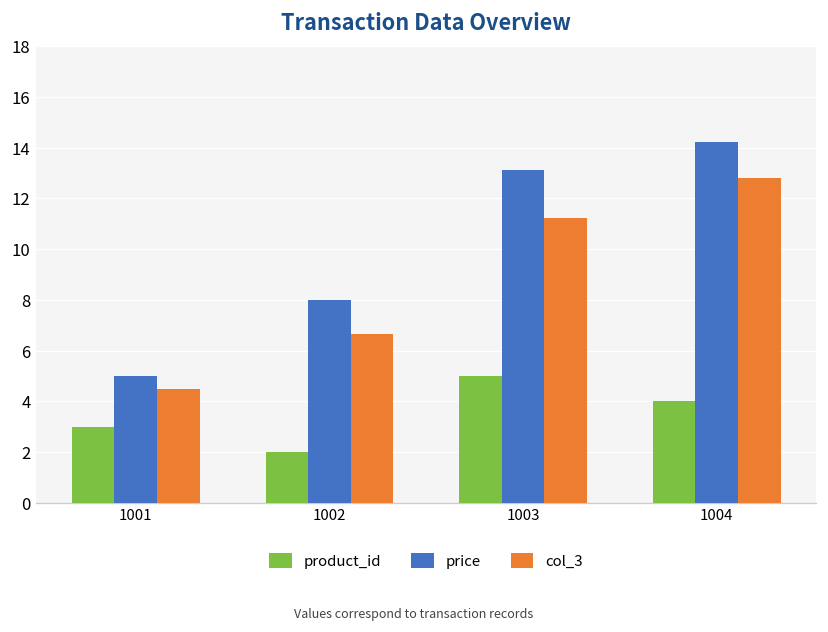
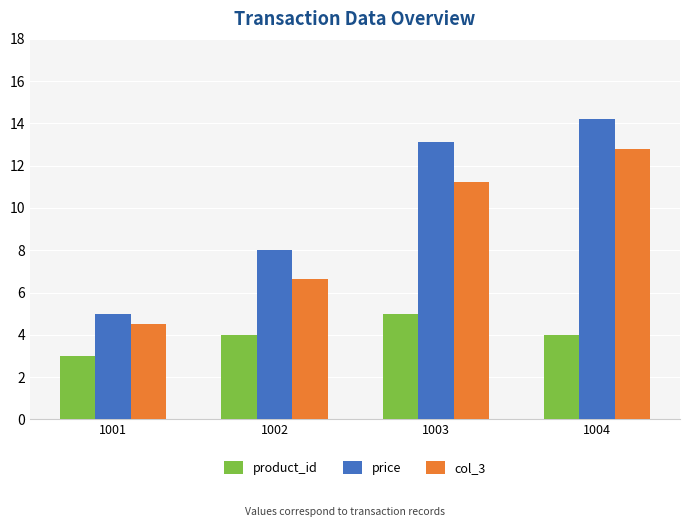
product_id, 1002: 2 -> 4
